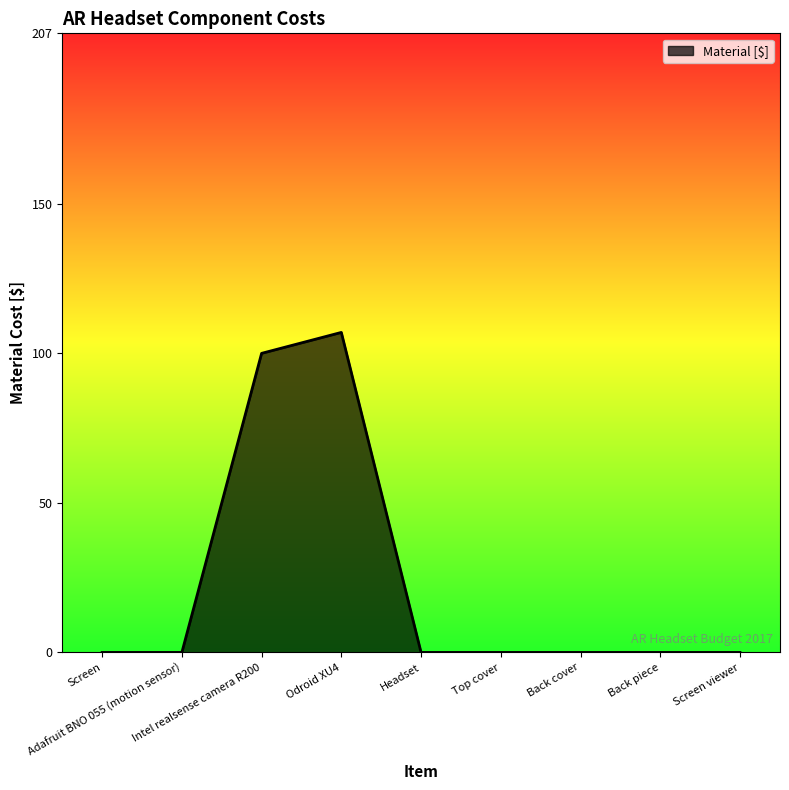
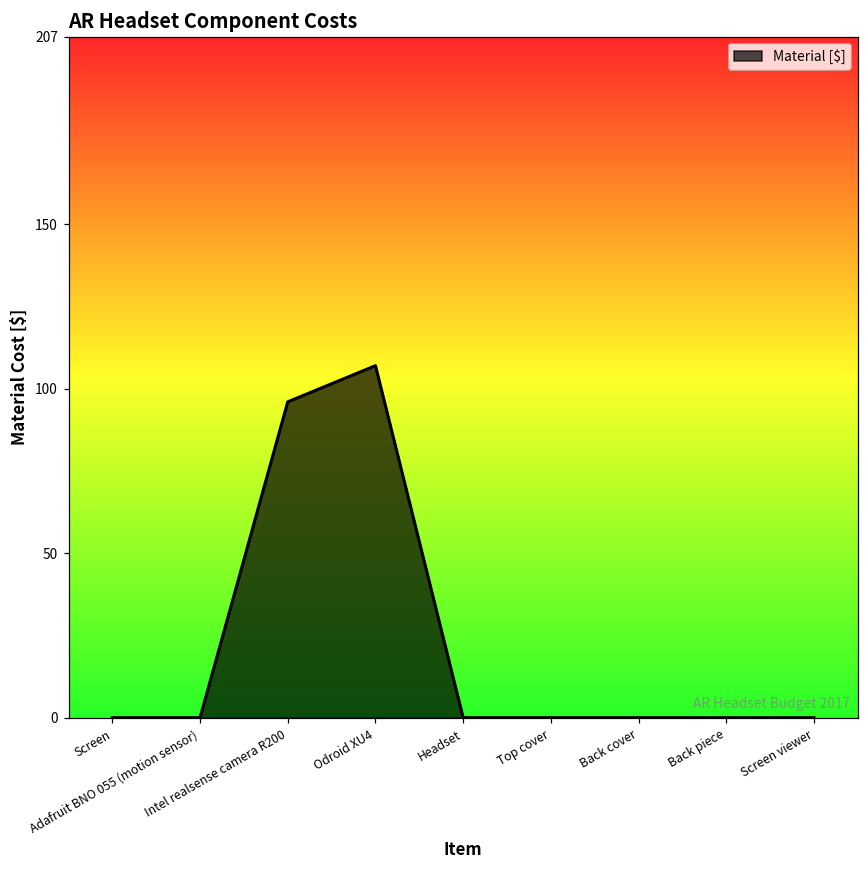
Intel realsense camera R200: 100 -> 96
